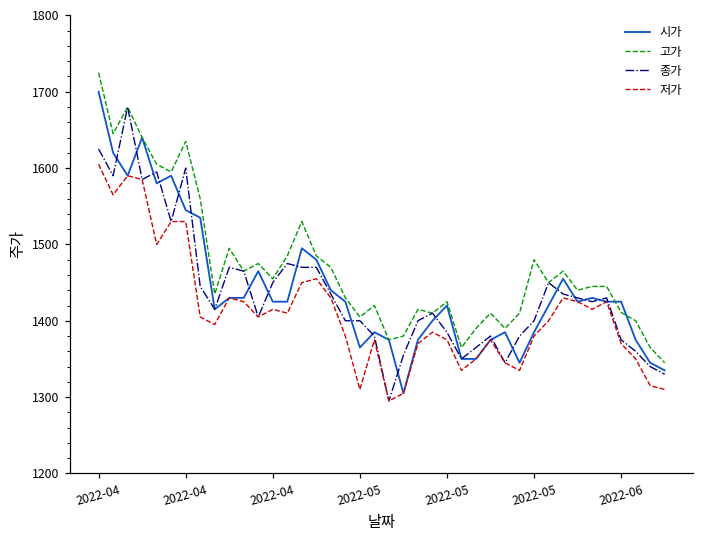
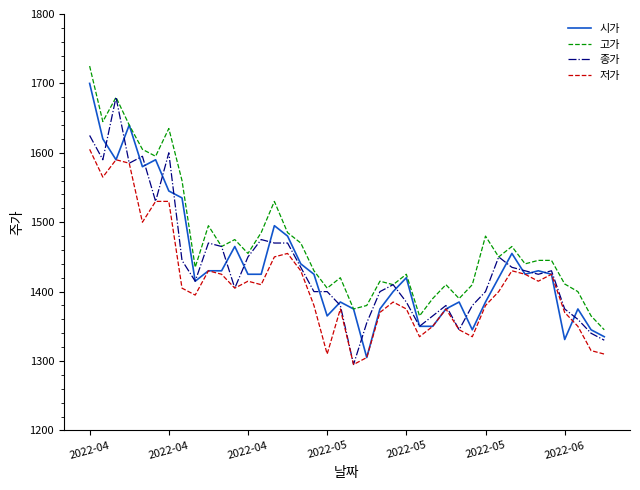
시가, 2022-06: 1430 -> 1330
